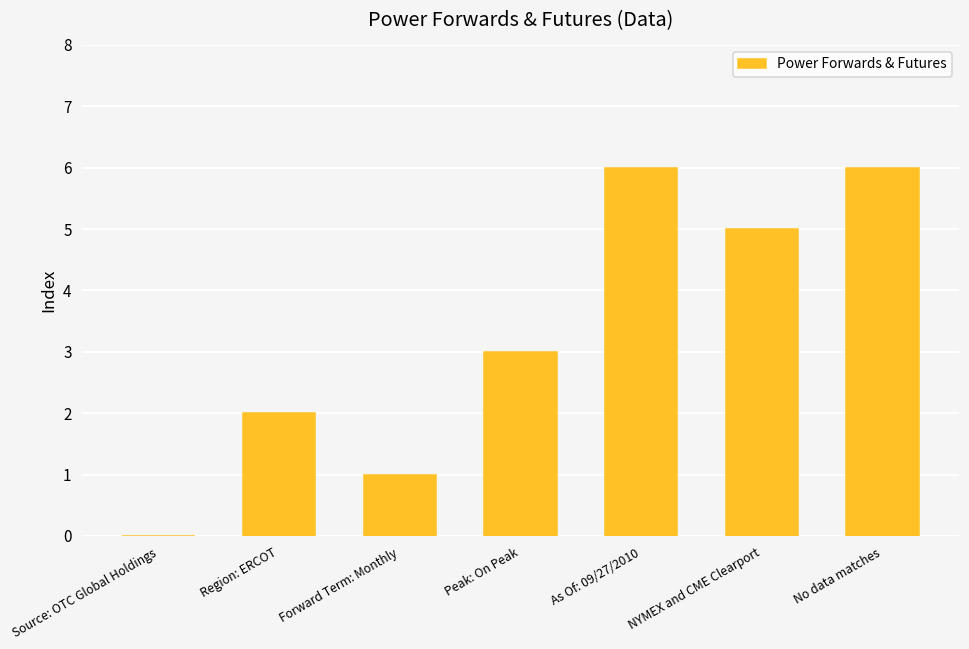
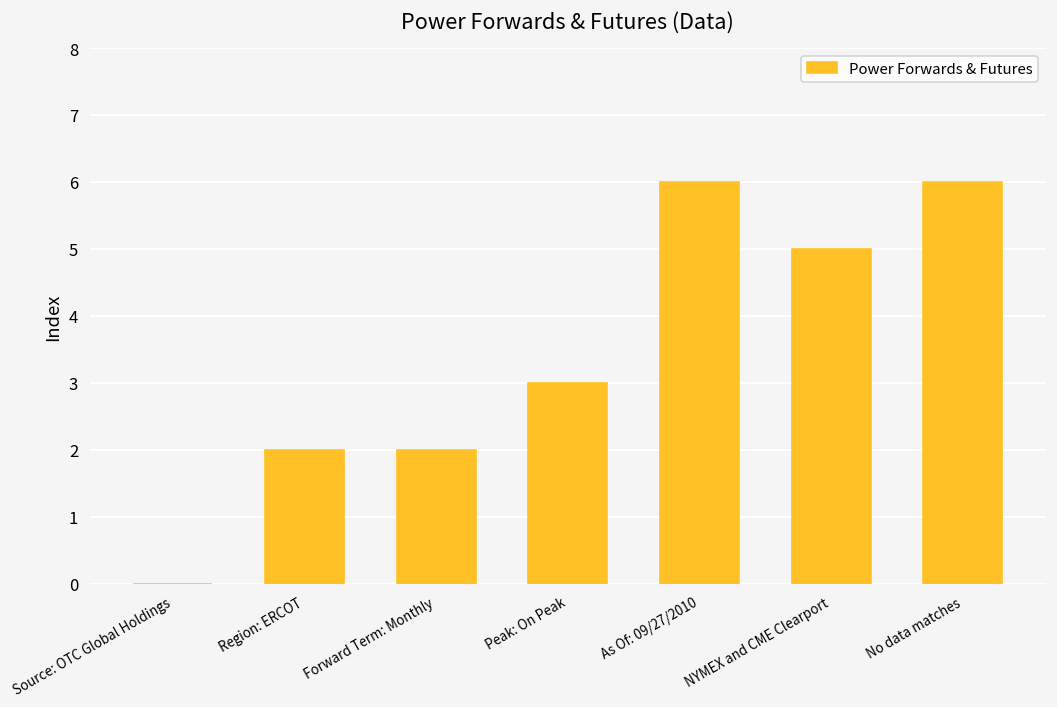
Forward Term: Monthly: 1 -> 2
